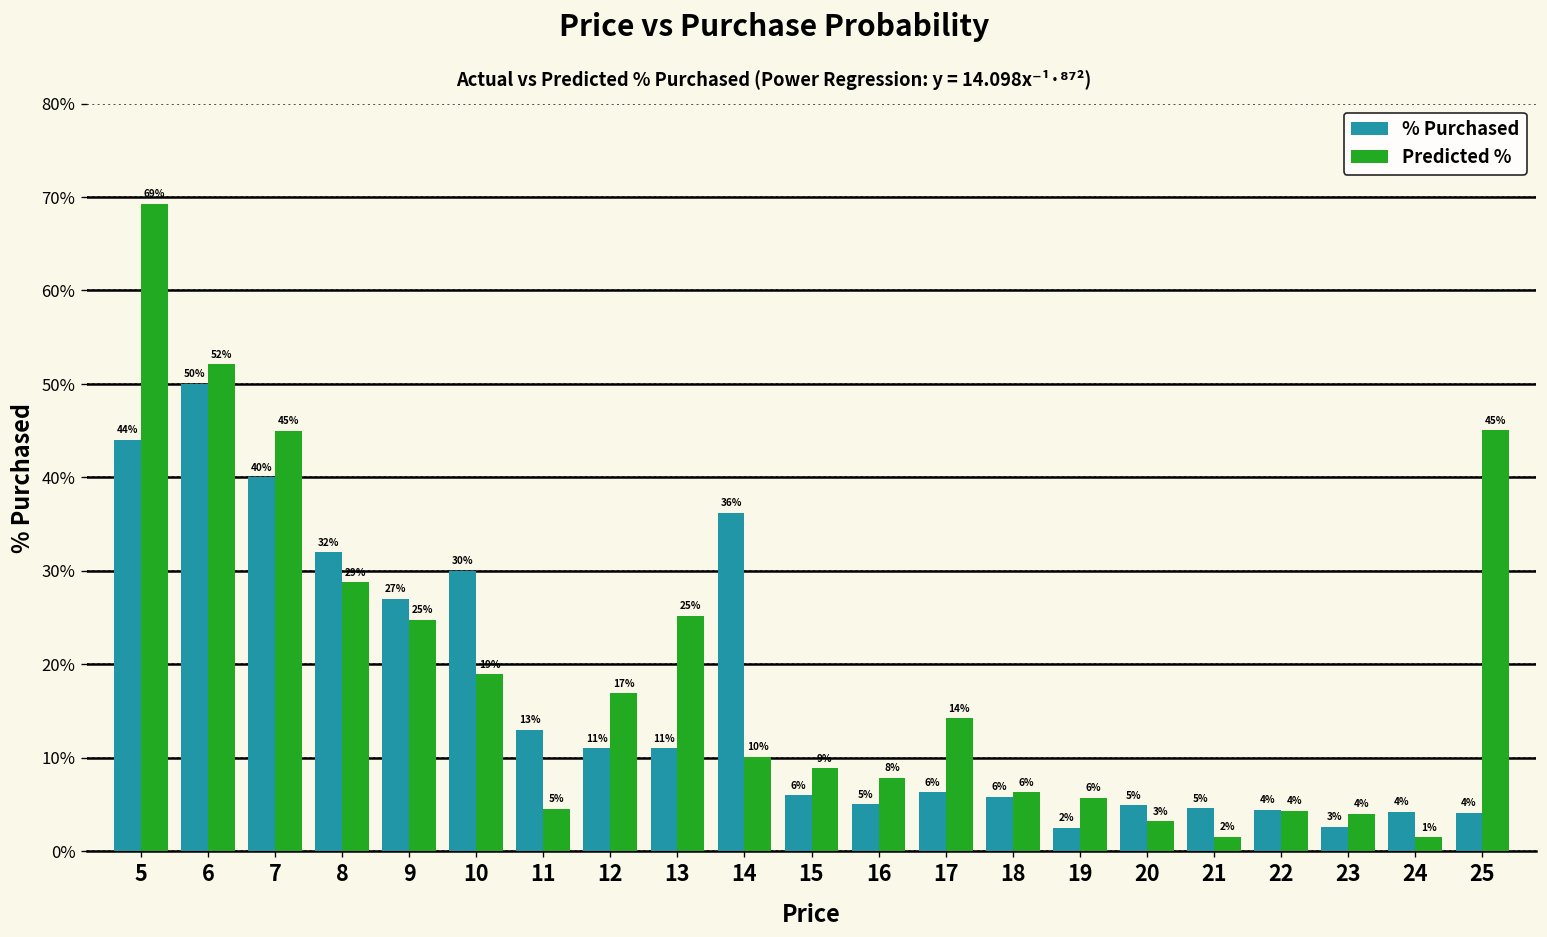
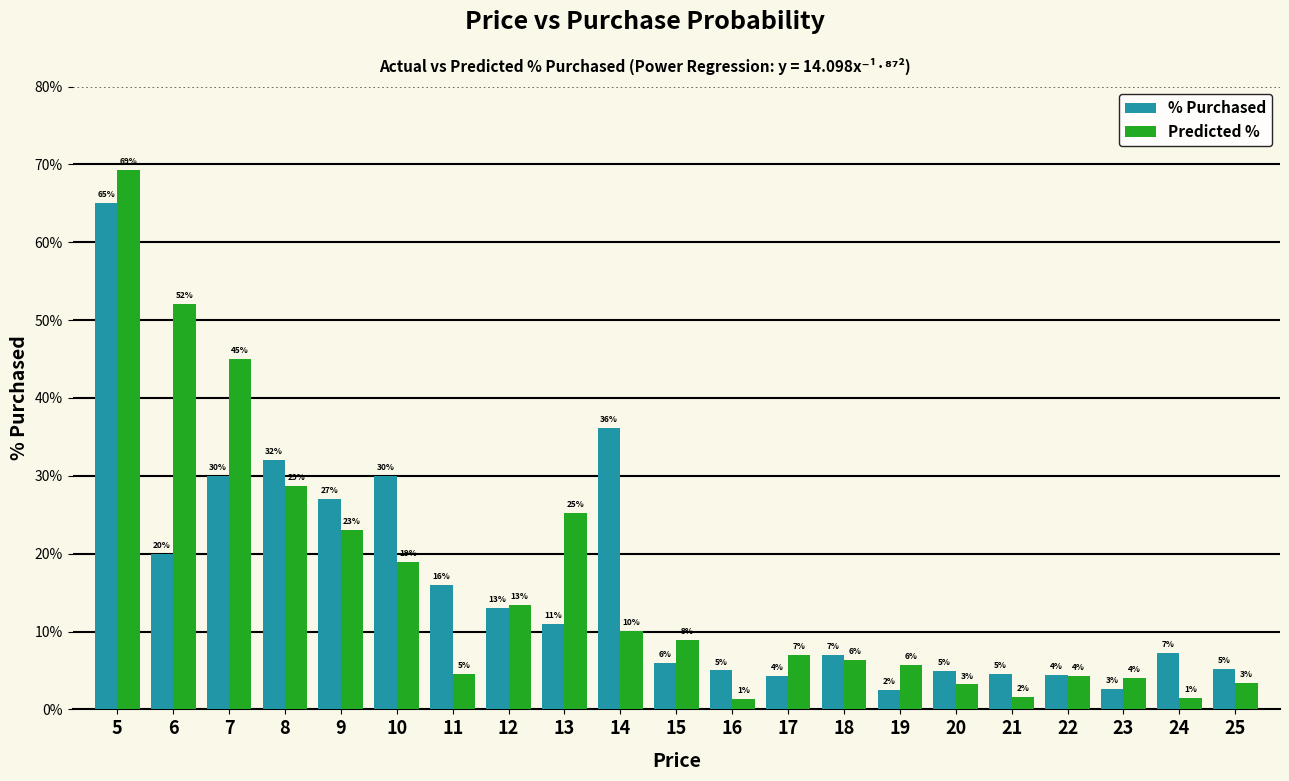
% Purchased, 5: 44% -> 65%
% Purchased, 6: 50% -> 20%
% Purchased, 7: 40% -> 30%
Predicted %, 9: 25% -> 23%
% Purchased, 11: 13% -> 16%
% Purchased, 12: 11% -> 13%
Predicted %, 12: 17% -> 13%
Predicted %, 16: 8% -> 1%
% Purchased, 17: 6% -> 4%
Predicted %, 17: 14% -> 7%
% Purchased, 18: 6% -> 7%
% Purchased, 24: 4% -> 7%
% Purchased, 25: 4% -> 5%
Predicted %, 25: 45% -> 3%
